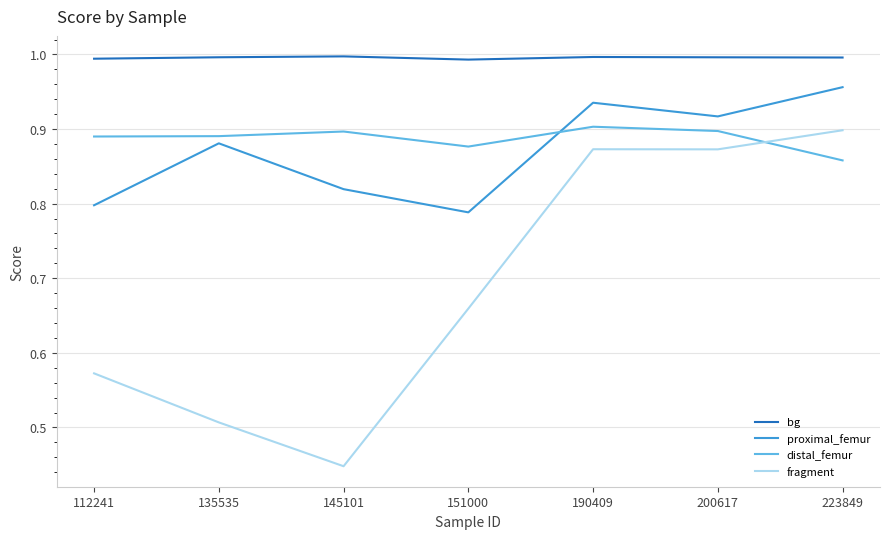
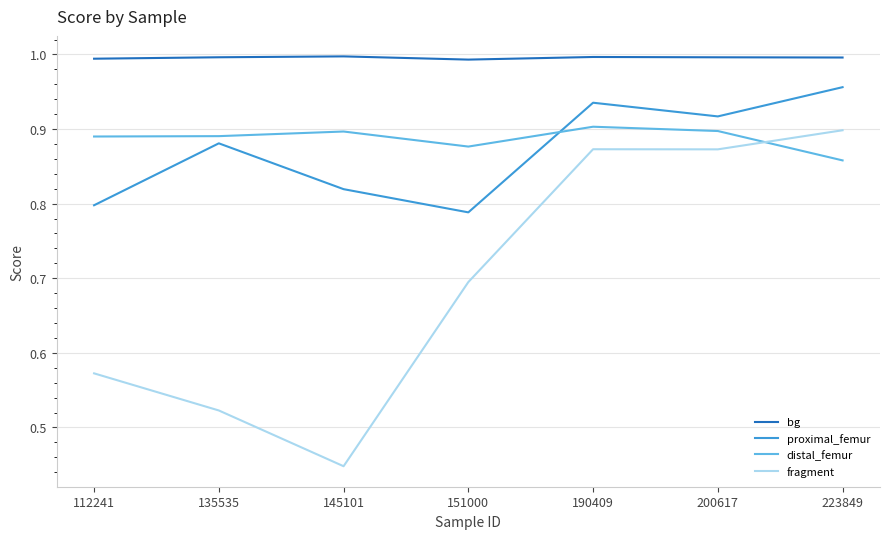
fragment, 135535: 0.51 -> 0.52
fragment, 151000: 0.66 -> 0.69
